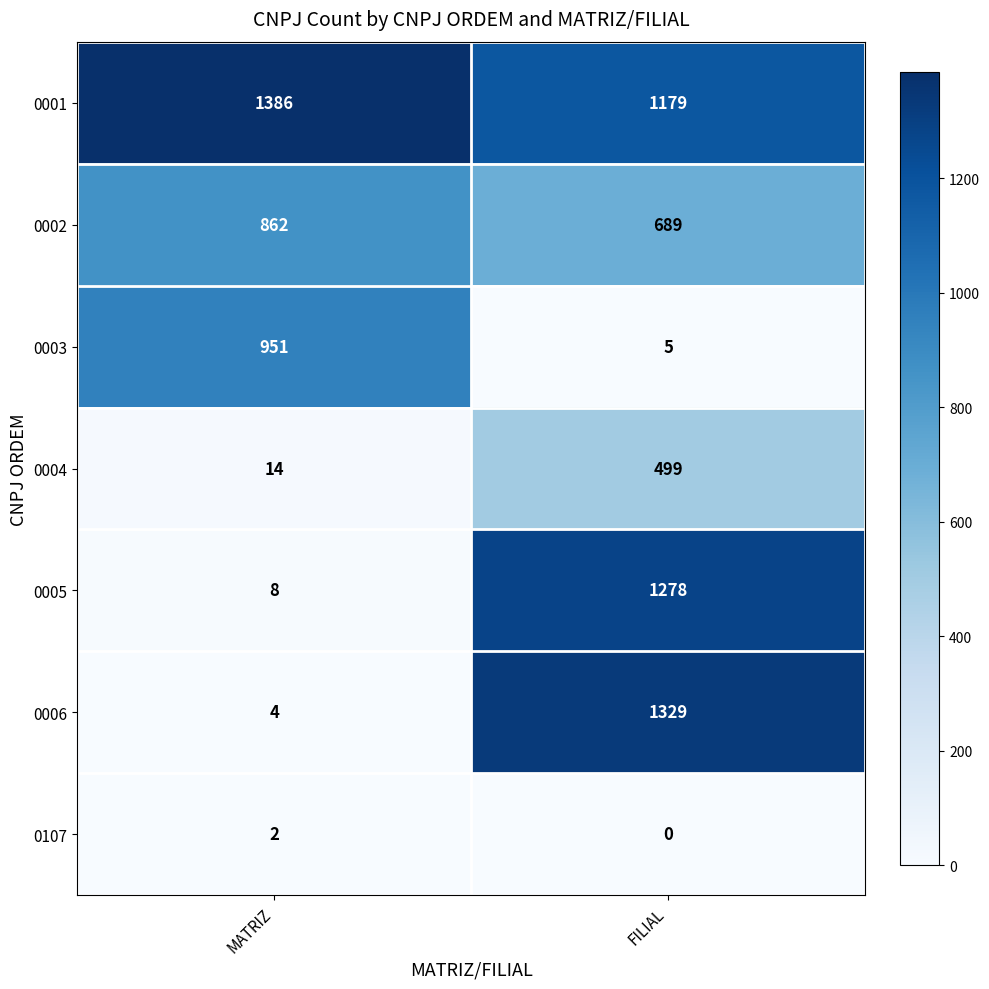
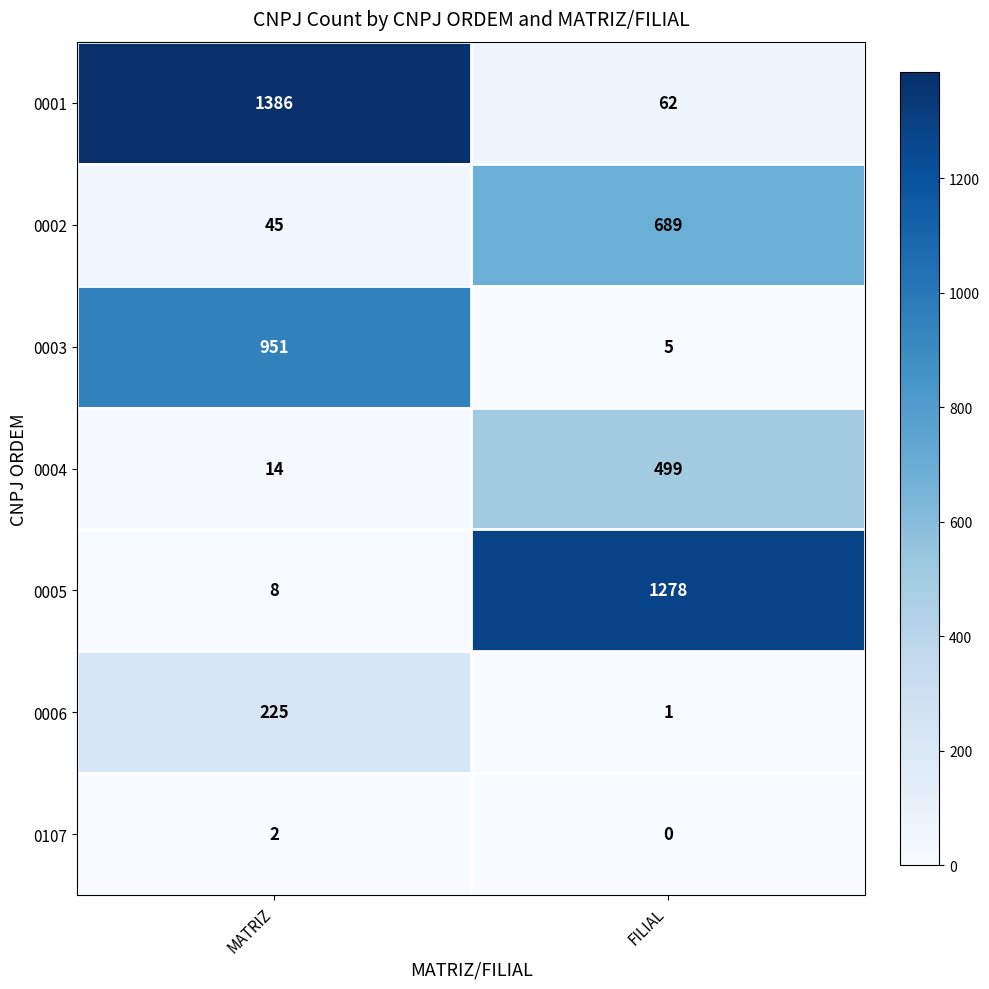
0001, FILIAL: 1179 -> 62
0002, MATRIZ: 862 -> 45
0006, MATRIZ: 4 -> 225
0006, FILIAL: 1329 -> 1
